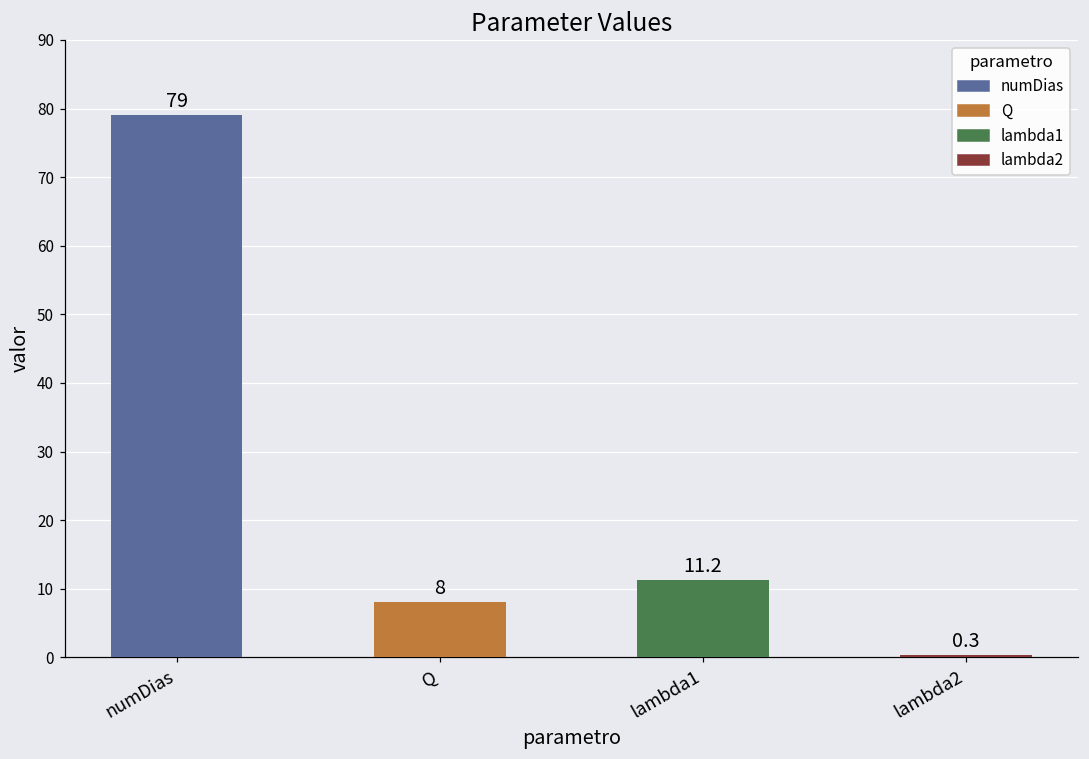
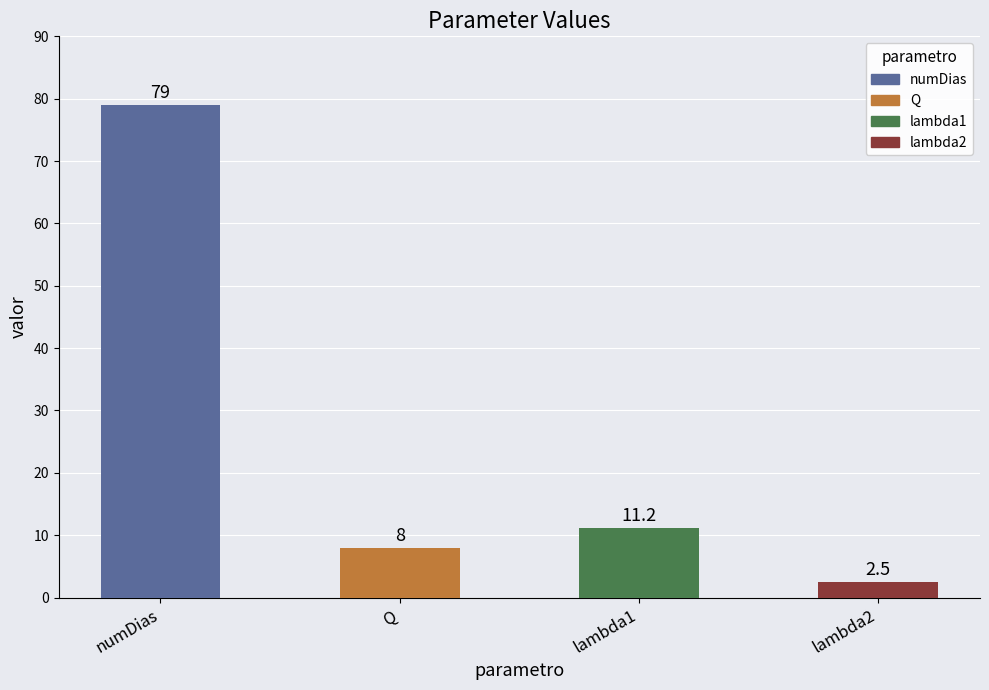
lambda2: 0.3 -> 2.5
